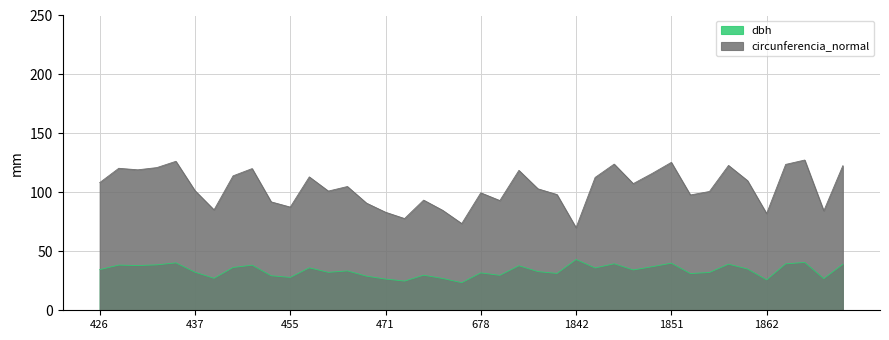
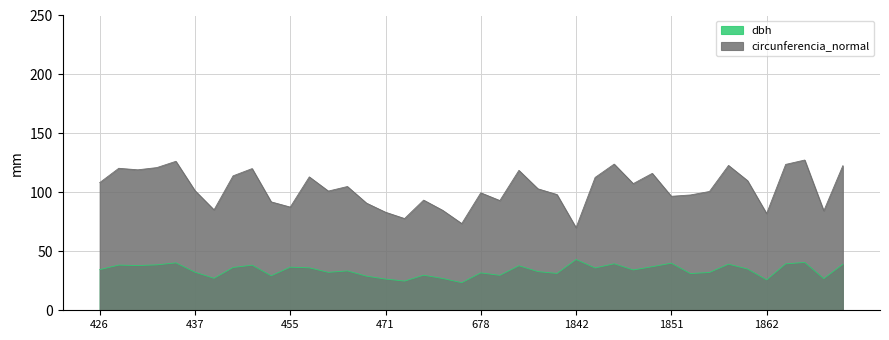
dbh, 455: 28 -> 37
circunferencia_normal, 1851: 125 -> 97
